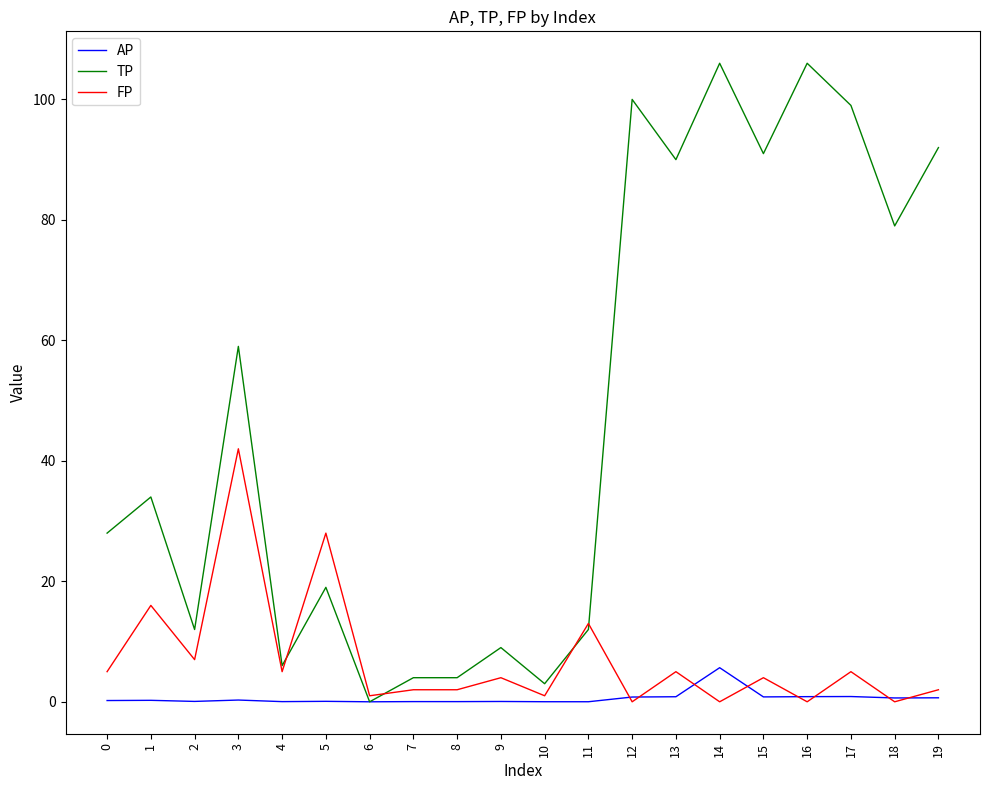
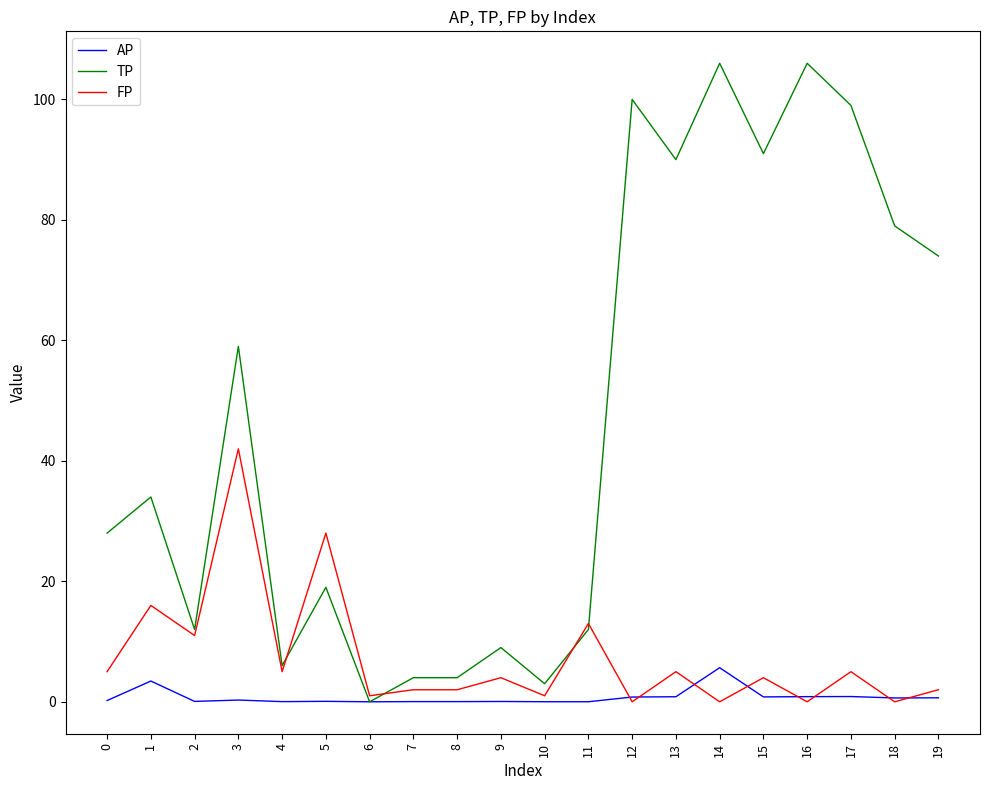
AP, 1: 0 -> 3
FP, 2: 7 -> 11
TP, 19: 92 -> 74
